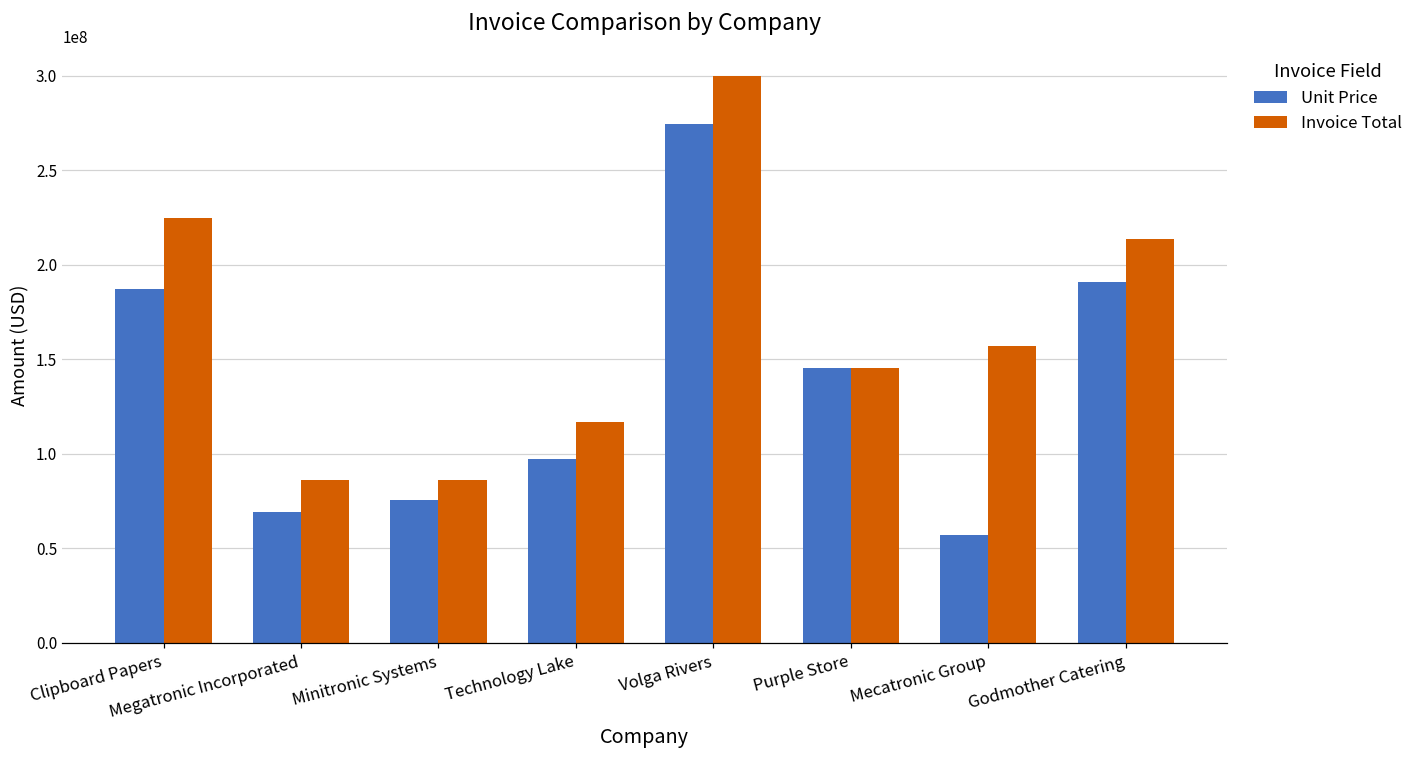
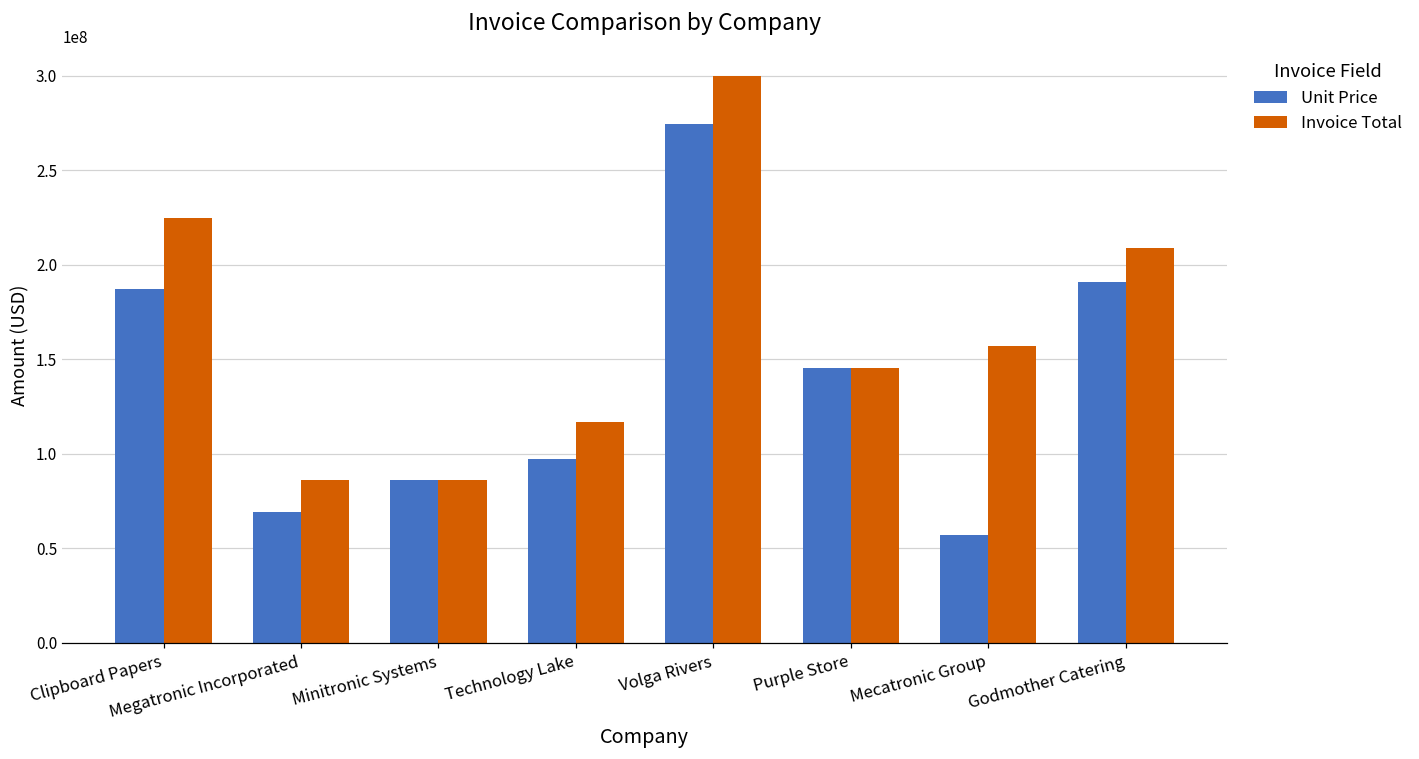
Unit Price, Minitronic Systems: 76000000 -> 86000000
Invoice Total, Godmother Catering: 214000000 -> 209000000
